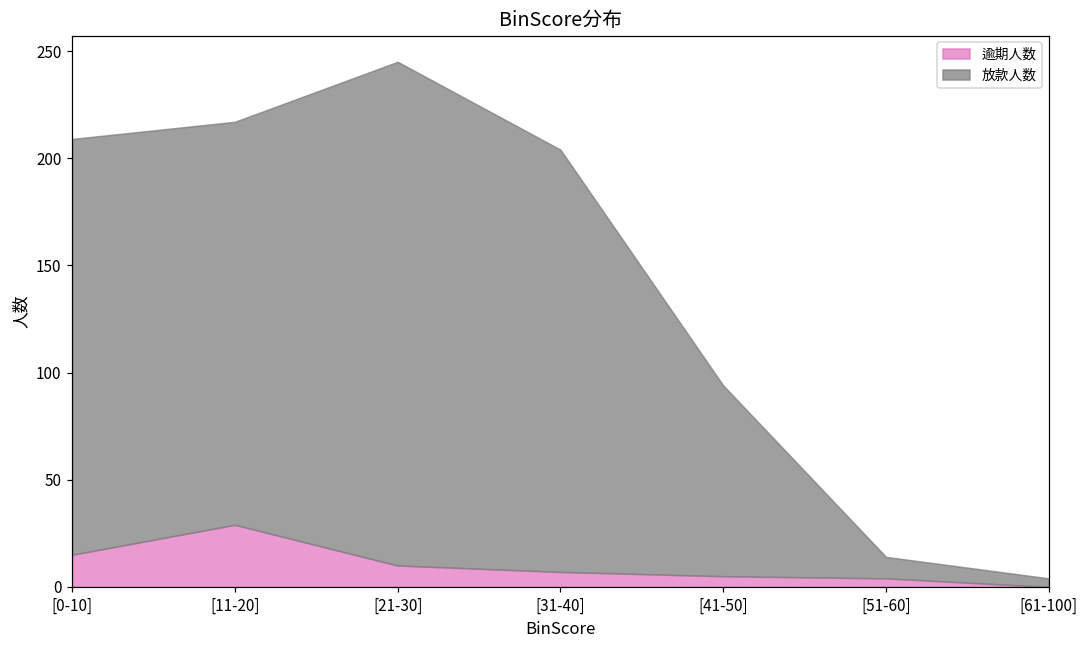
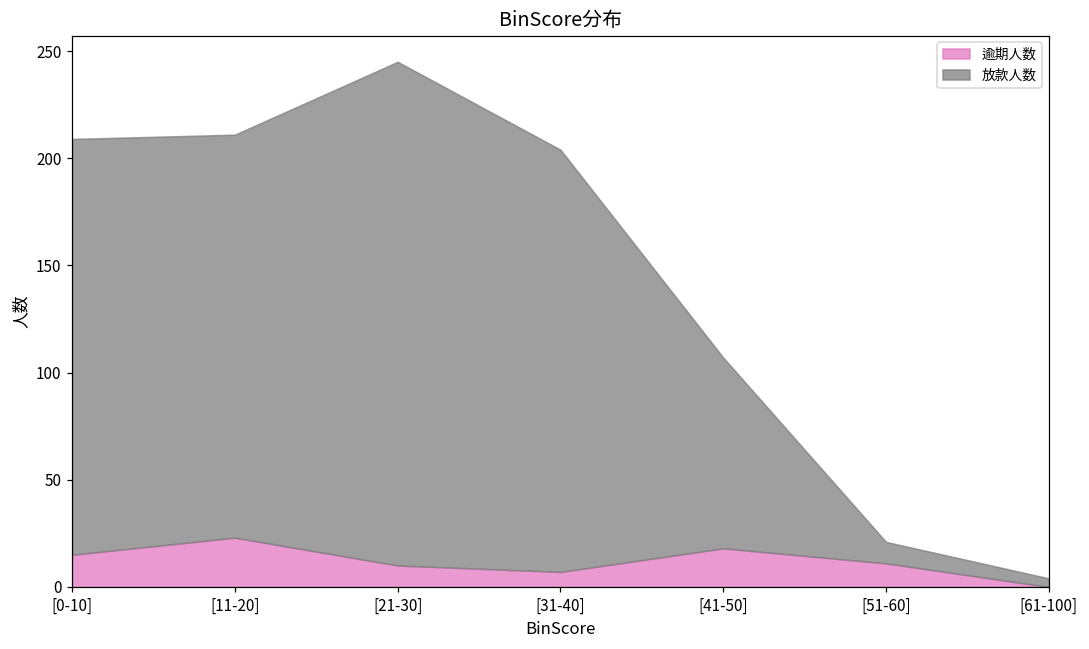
逾期人数, [11-20]: 29 -> 23
逾期人数, [41-50]: 5 -> 18
逾期人数, [51-60]: 4 -> 11
